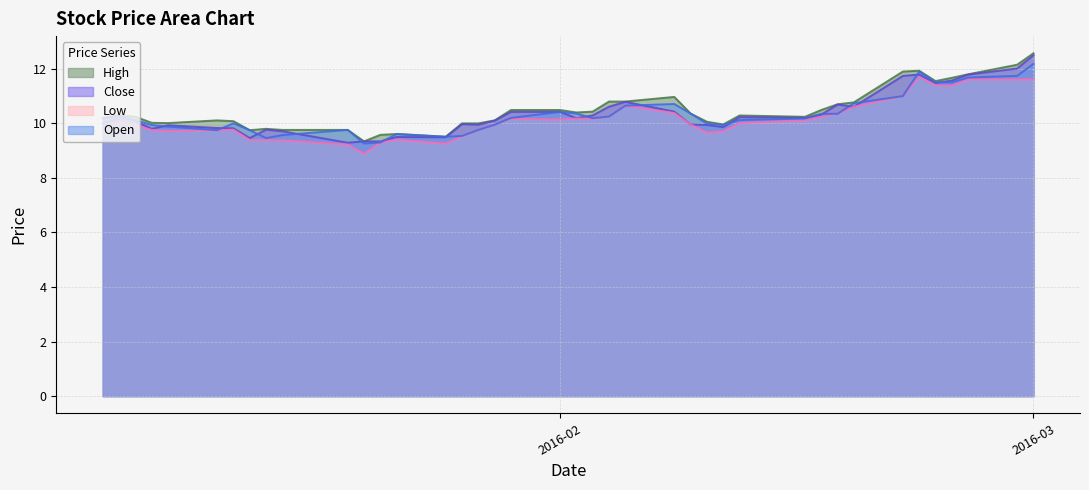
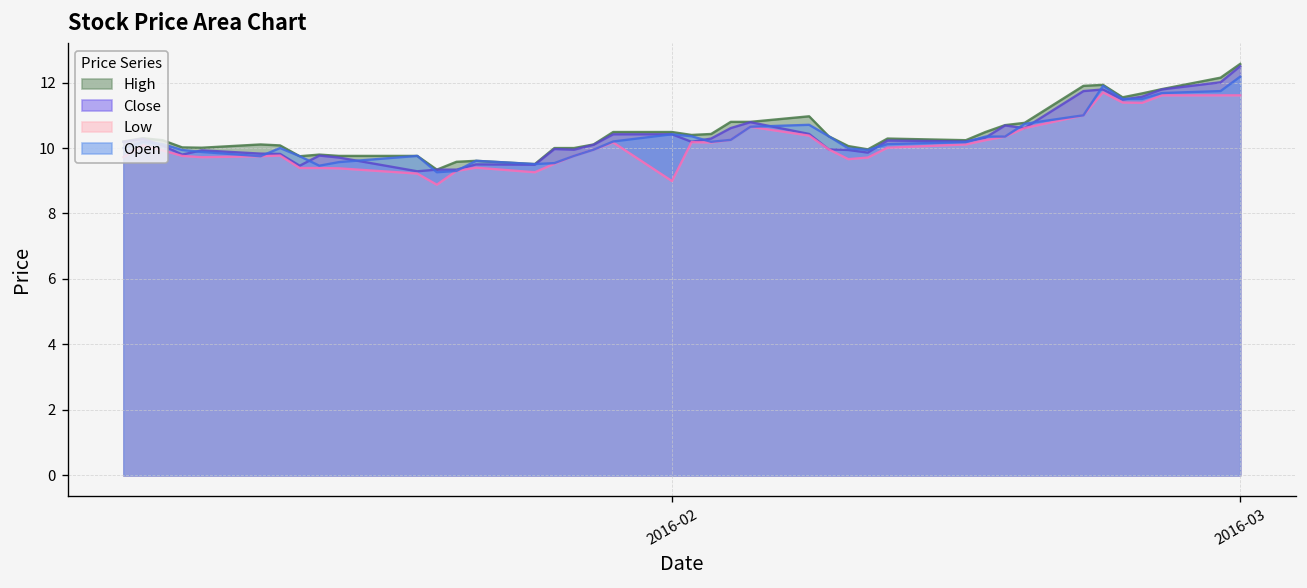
Low, 2016-02: 10.1 -> 9.0
